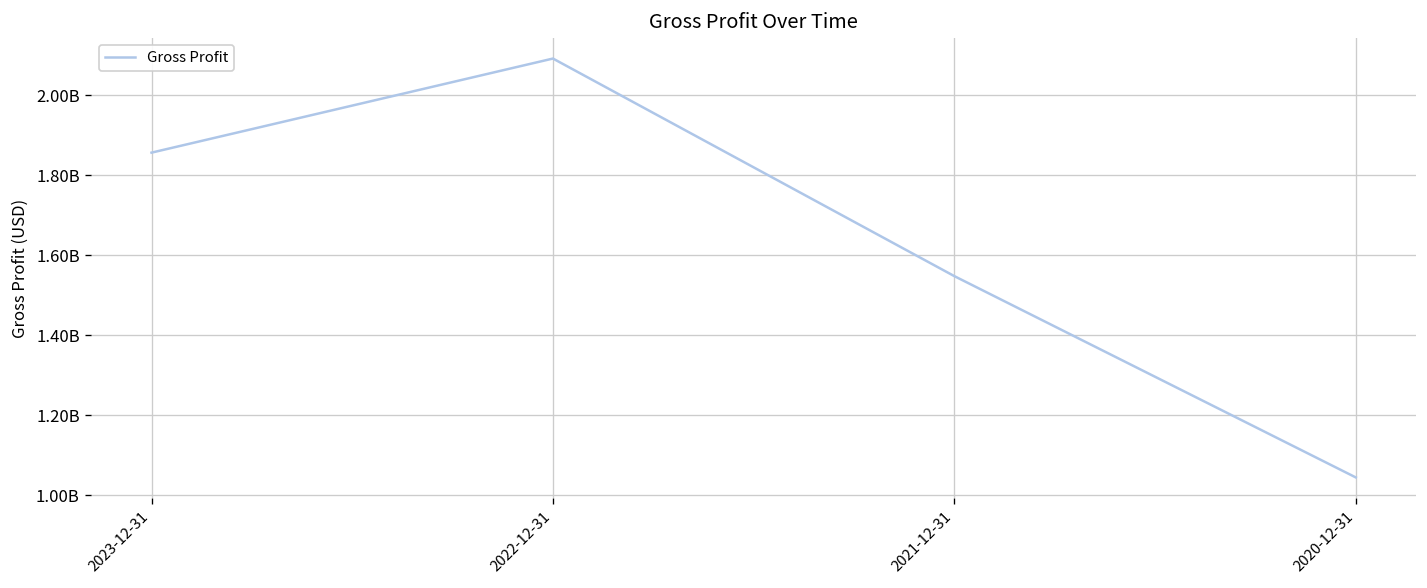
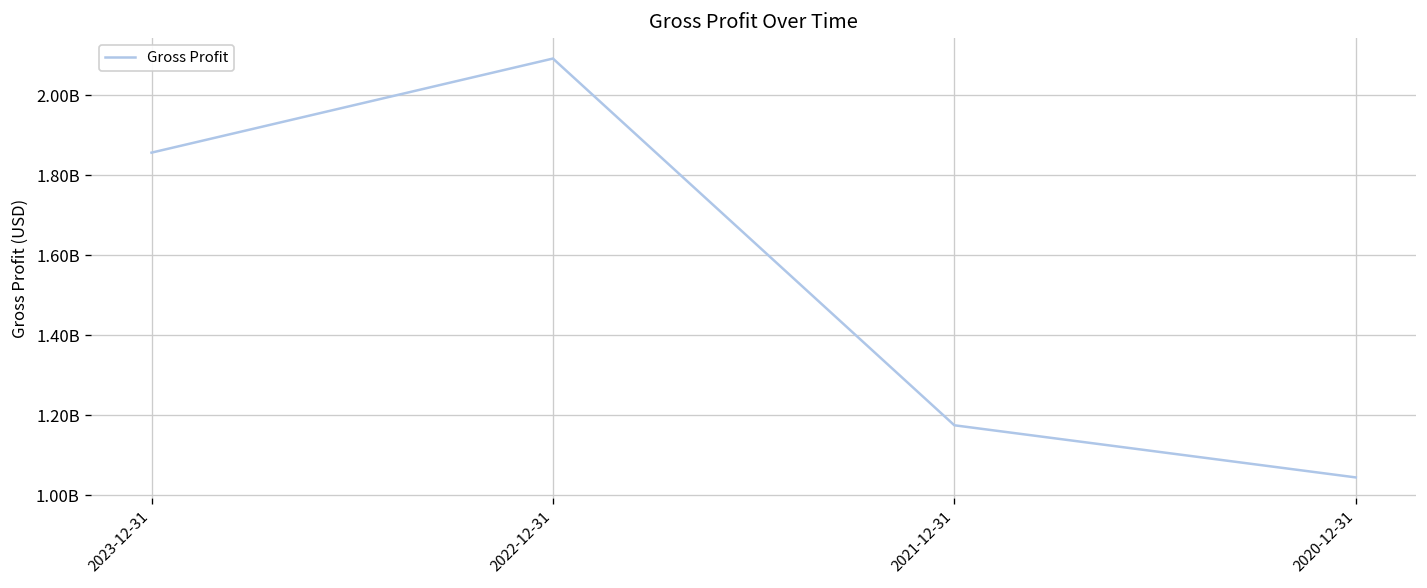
2021-12-31: 1550000000 -> 1170000000
